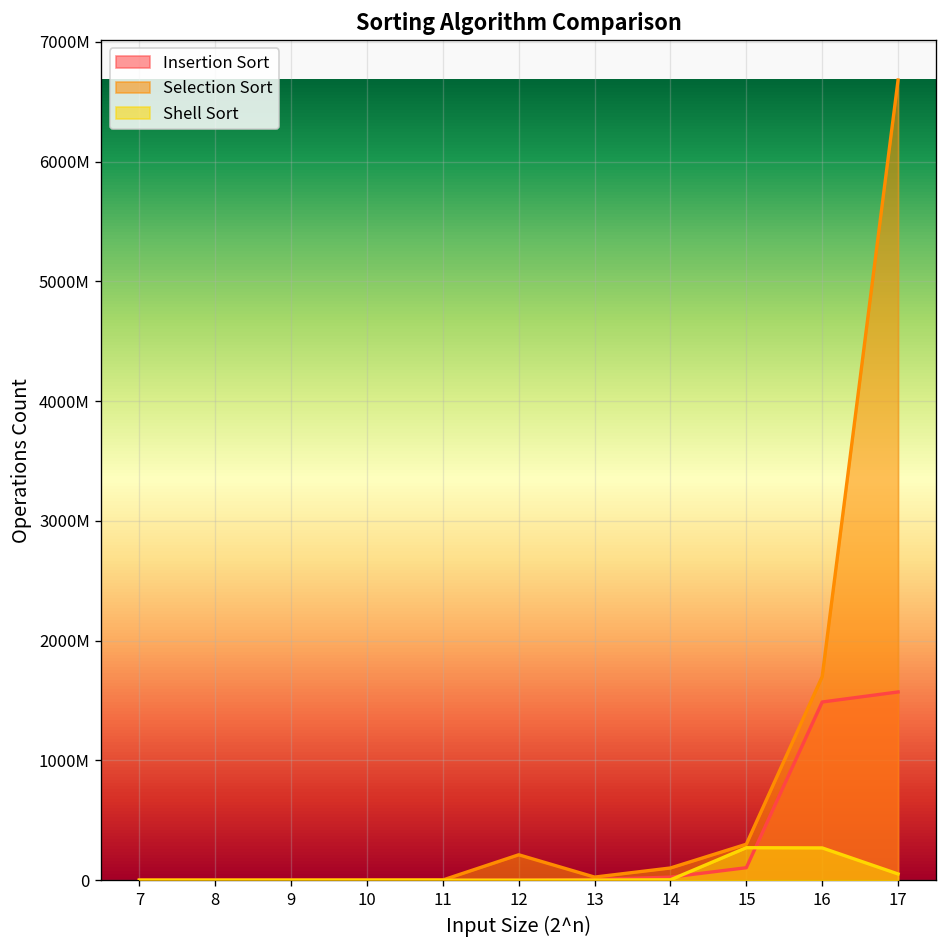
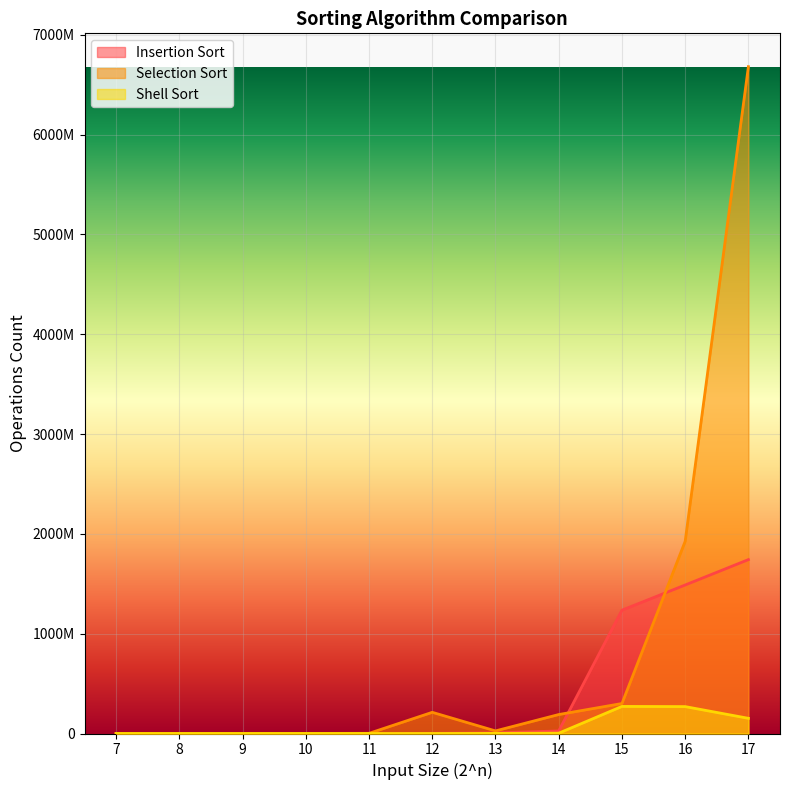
Selection Sort, 14: 100000000 -> 200000000
Insertion Sort, 15: 100000000 -> 1200000000
Selection Sort, 16: 1700000000 -> 1900000000
Insertion Sort, 17: 1600000000 -> 1700000000
Shell Sort, 17: 100000000 -> 200000000
